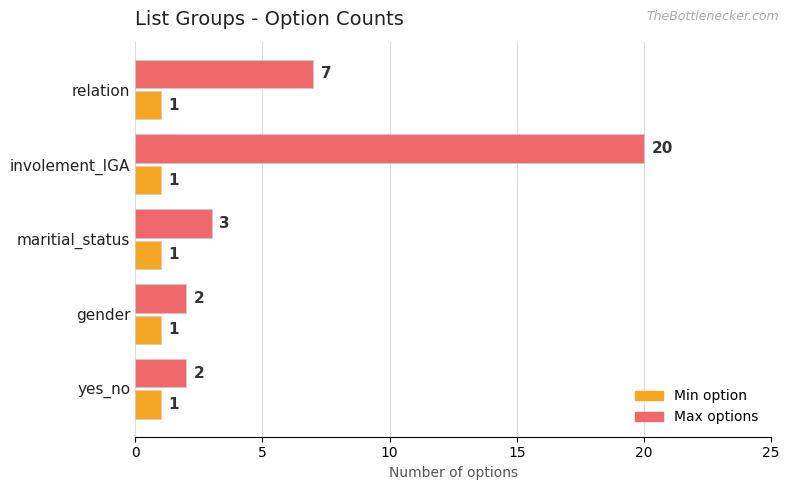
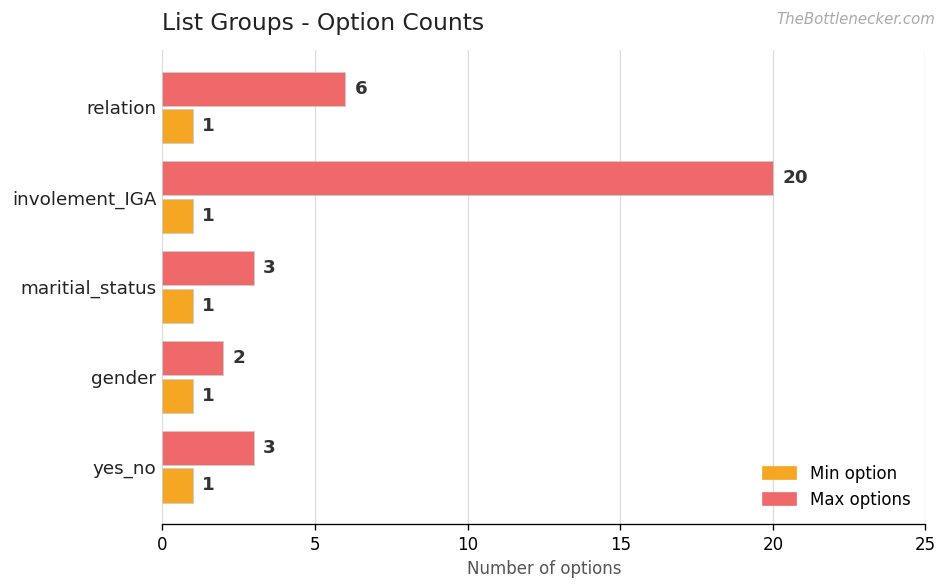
Max options, relation: 7 -> 6
Max options, yes_no: 2 -> 3
